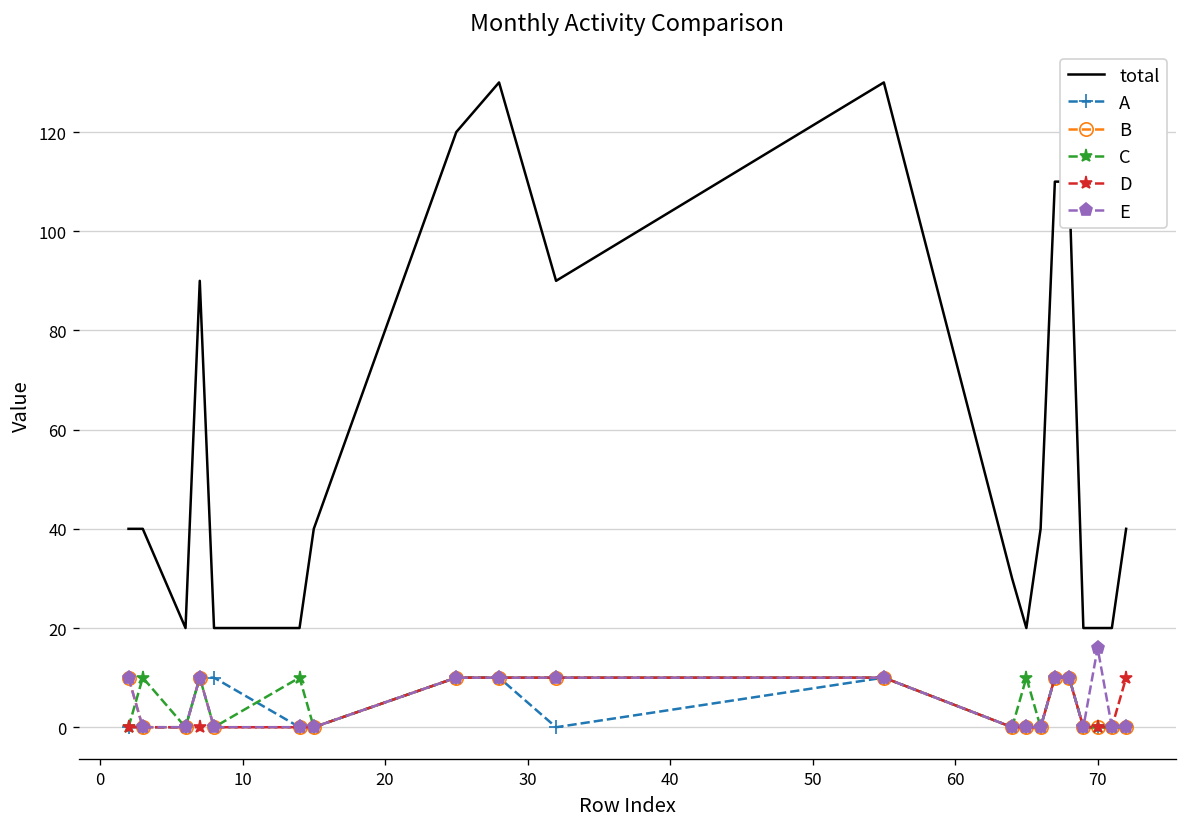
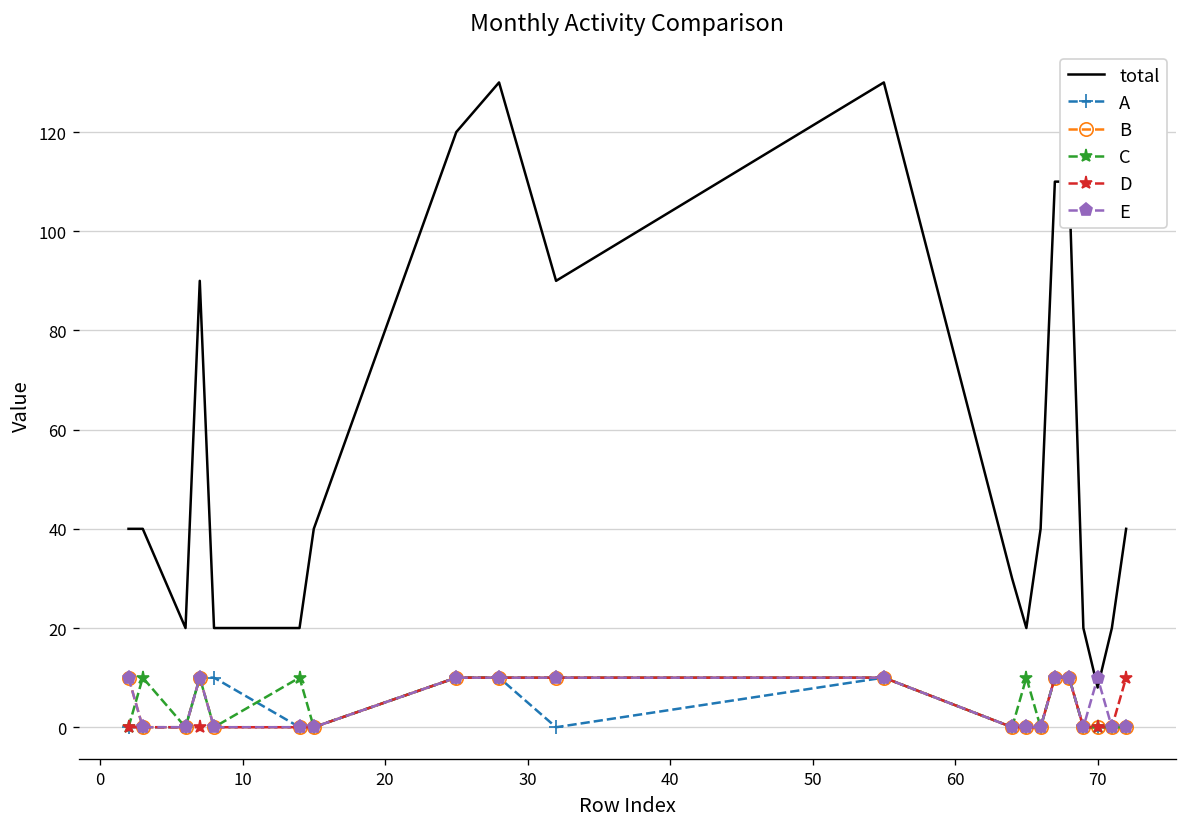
total, 70: 20 -> 8
E, 70: 16 -> 10
